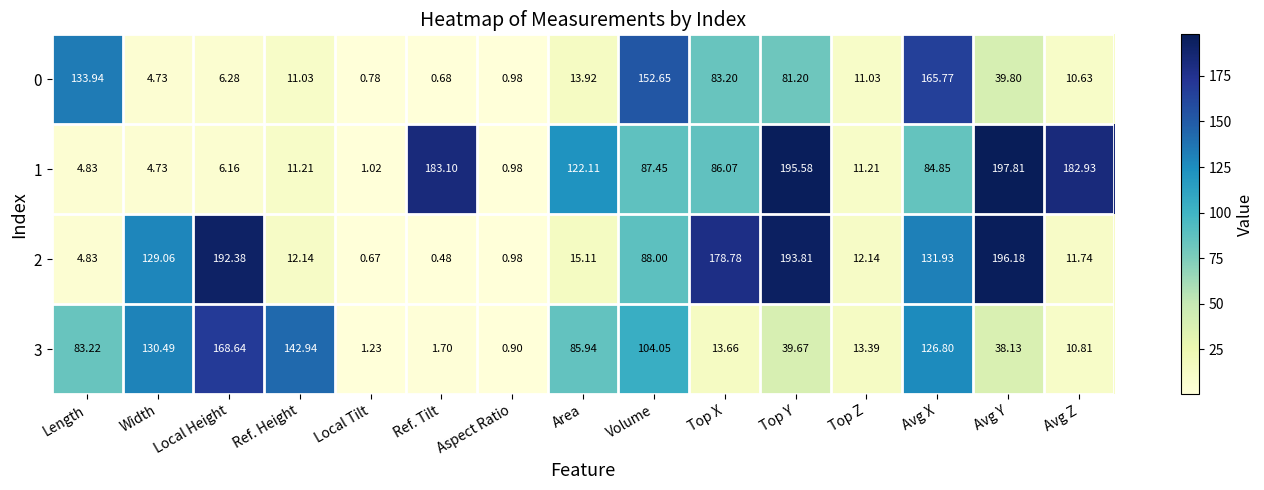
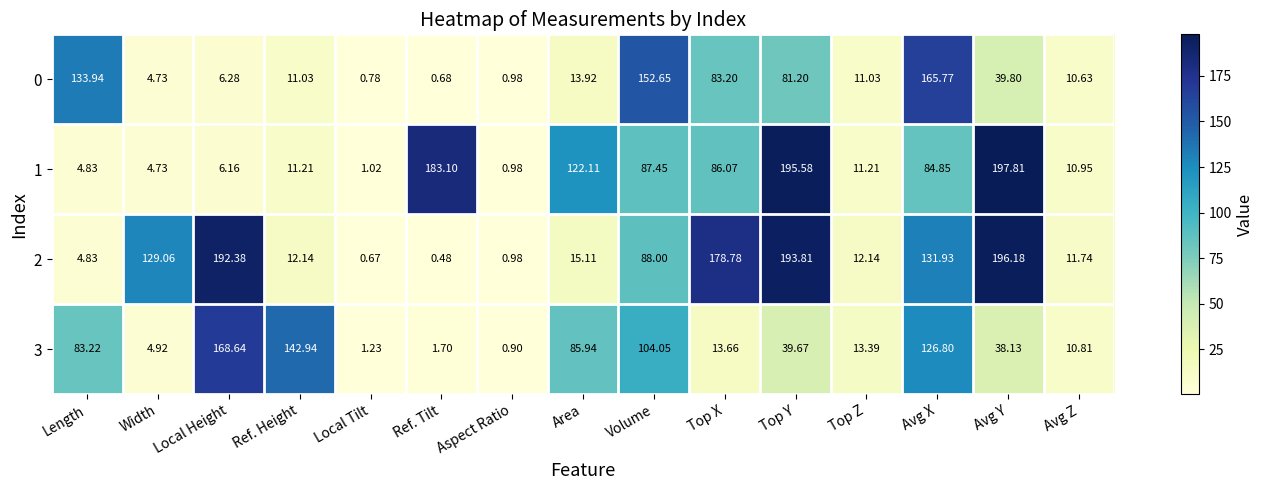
1, Avg Z: 182.93 -> 10.95
3, Width: 130.49 -> 4.92
